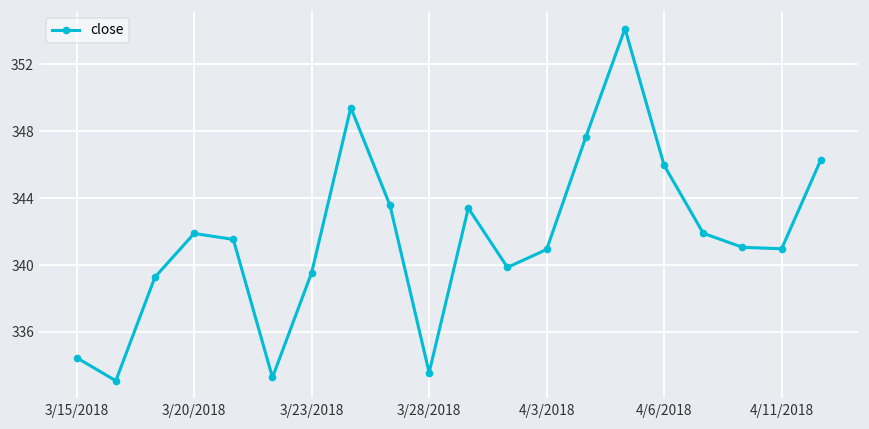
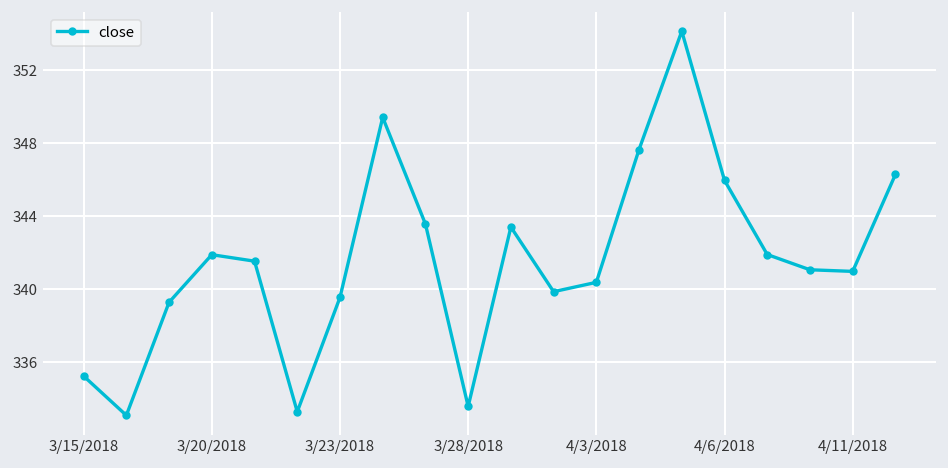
3/15/2018: 334.5 -> 335.2
4/3/2018: 340.9 -> 340.4
